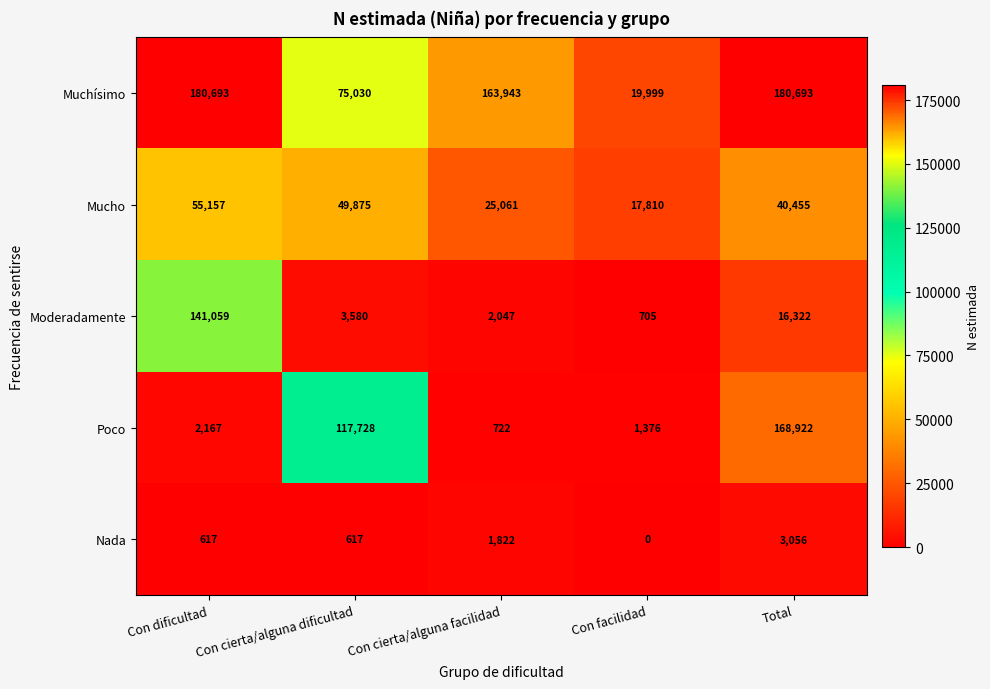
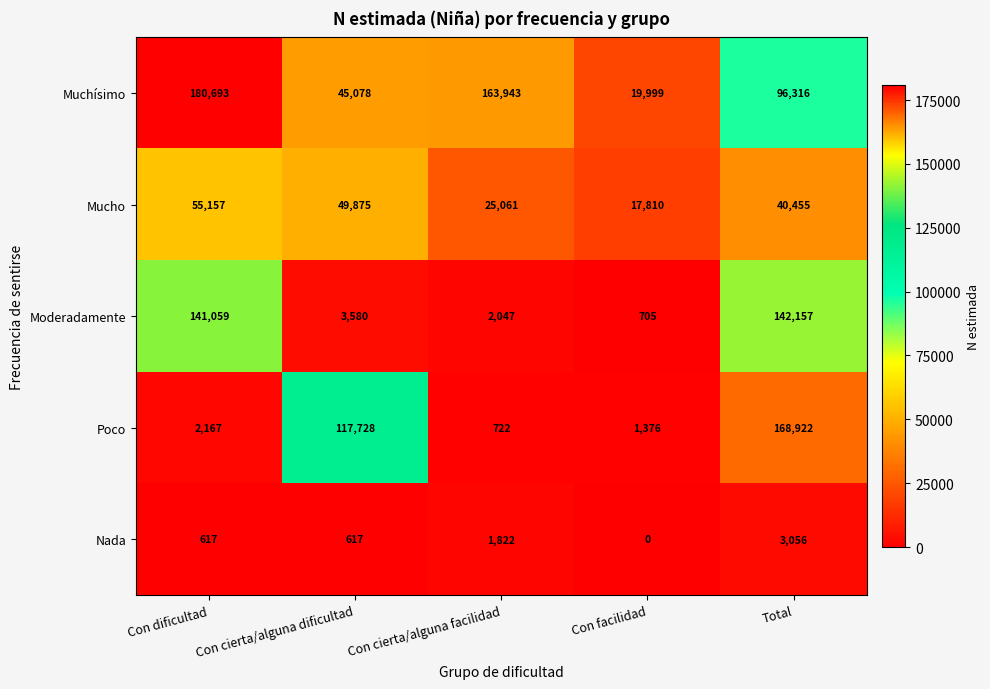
Muchísimo, Con cierta/alguna dificultad: 75,030 -> 45,078
Muchísimo, Total: 180,693 -> 96,316
Moderadamente, Total: 16,322 -> 142,157
